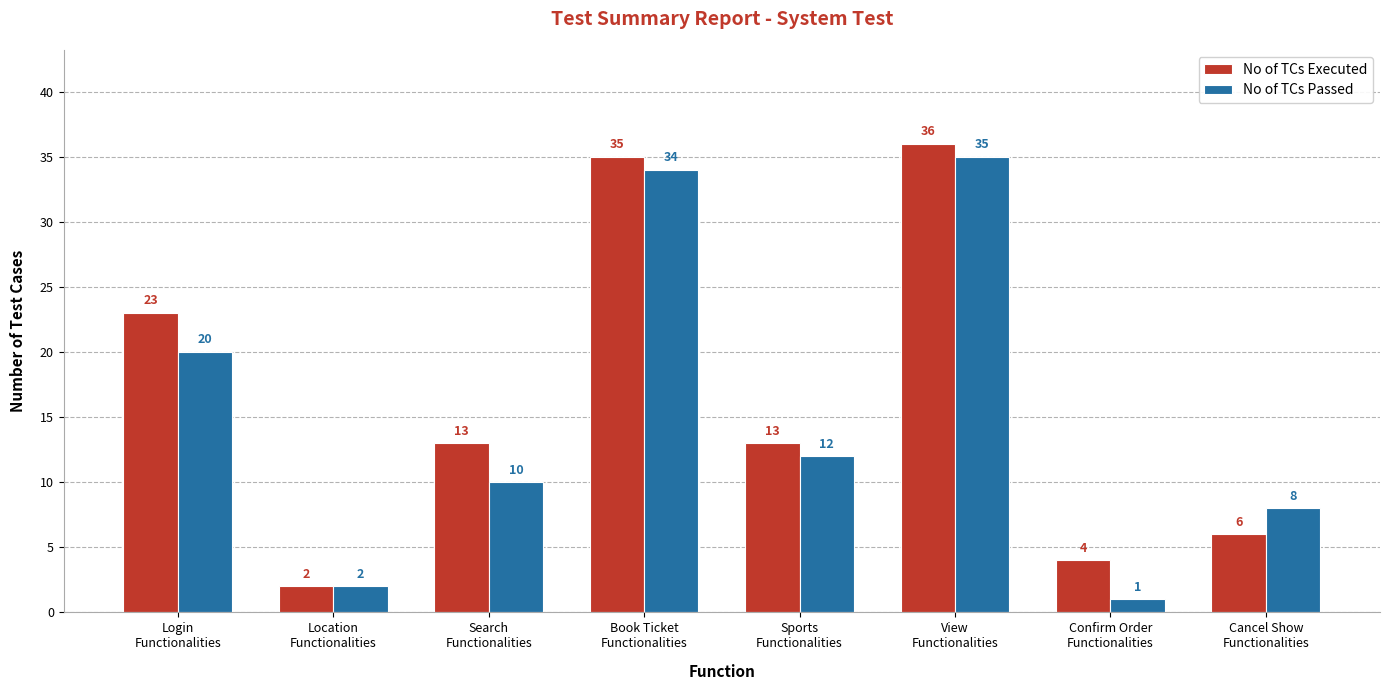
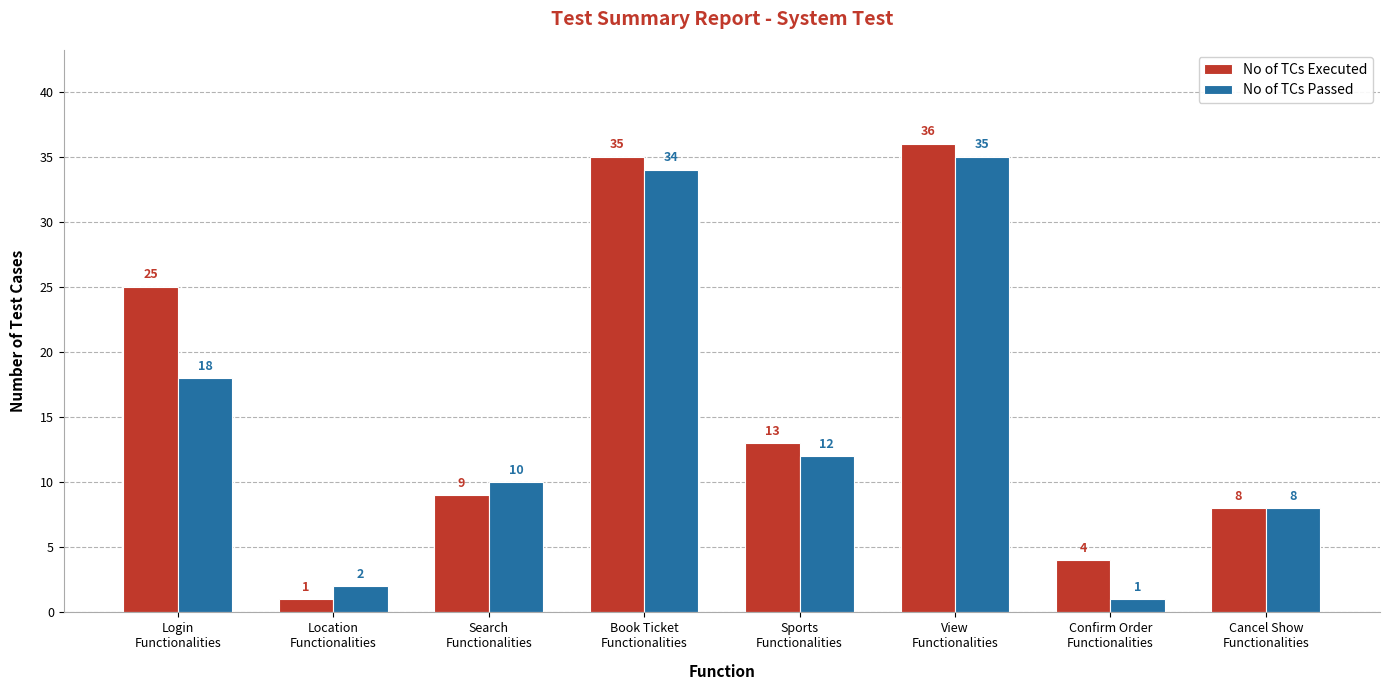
No of TCs Executed, Login Functionalities: 23 -> 25
No of TCs Passed, Login Functionalities: 20 -> 18
No of TCs Executed, Location Functionalities: 2 -> 1
No of TCs Executed, Search Functionalities: 13 -> 9
No of TCs Executed, Cancel Show Functionalities: 6 -> 8
